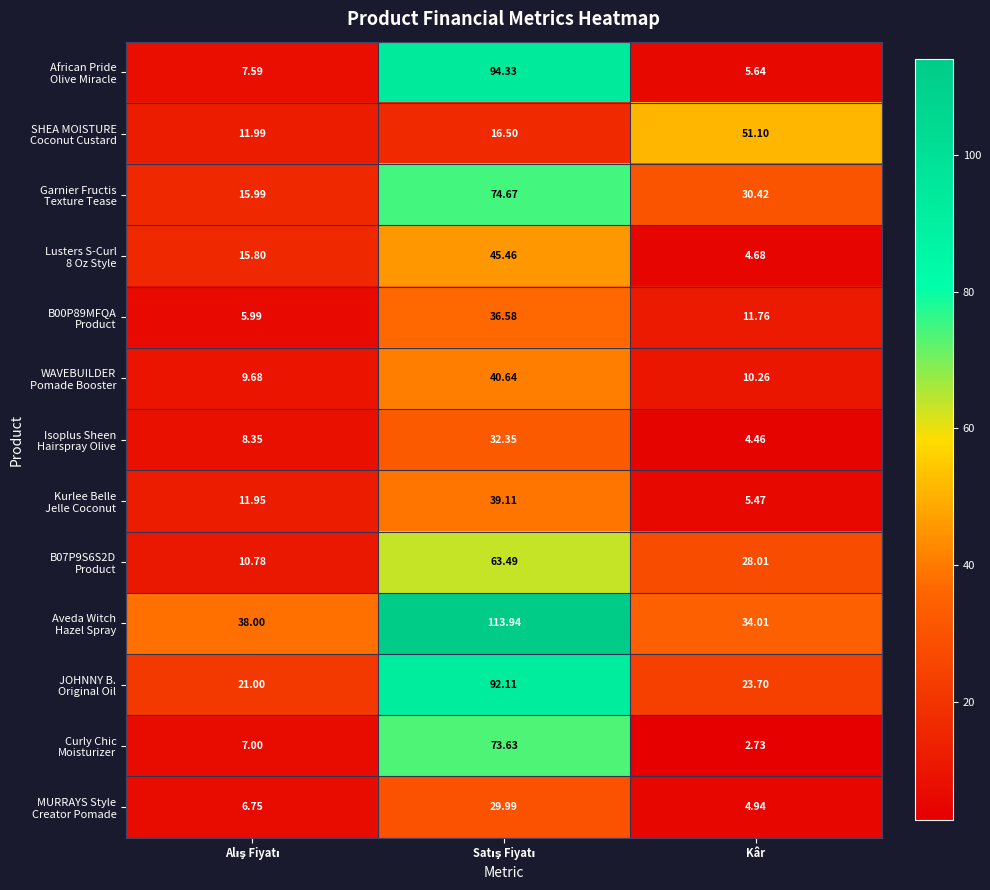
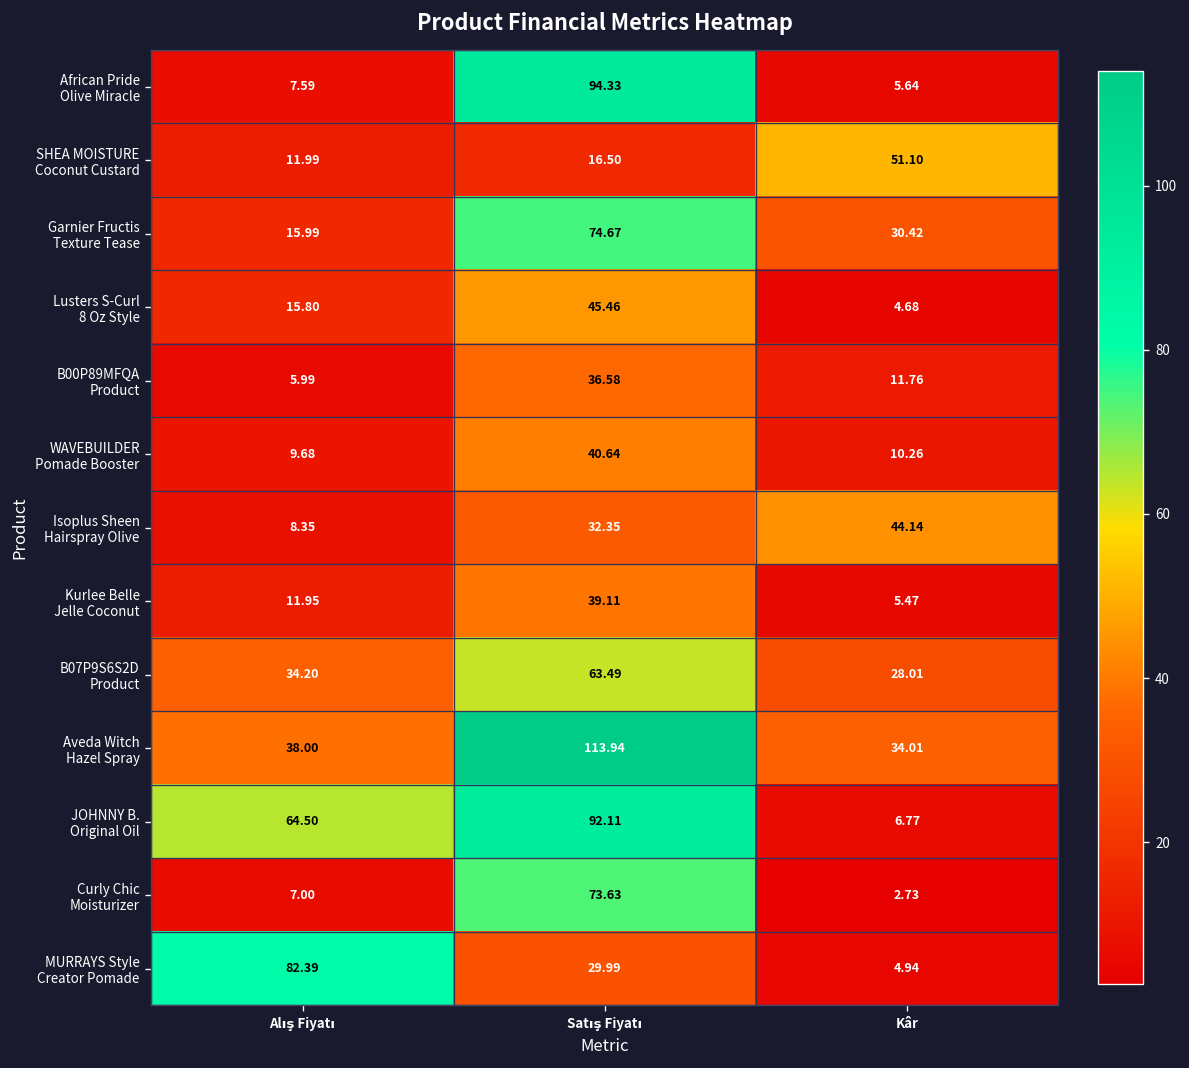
Isoplus Sheen Hairspray Olive, Kâr: 4.46 -> 44.14
B07P9S6S2D Product, Alış Fiyatı: 10.78 -> 34.20
JOHNNY B. Original Oil, Alış Fiyatı: 21.00 -> 64.50
JOHNNY B. Original Oil, Kâr: 23.70 -> 6.77
MURRAYS Style Creator Pomade, Alış Fiyatı: 6.75 -> 82.39
